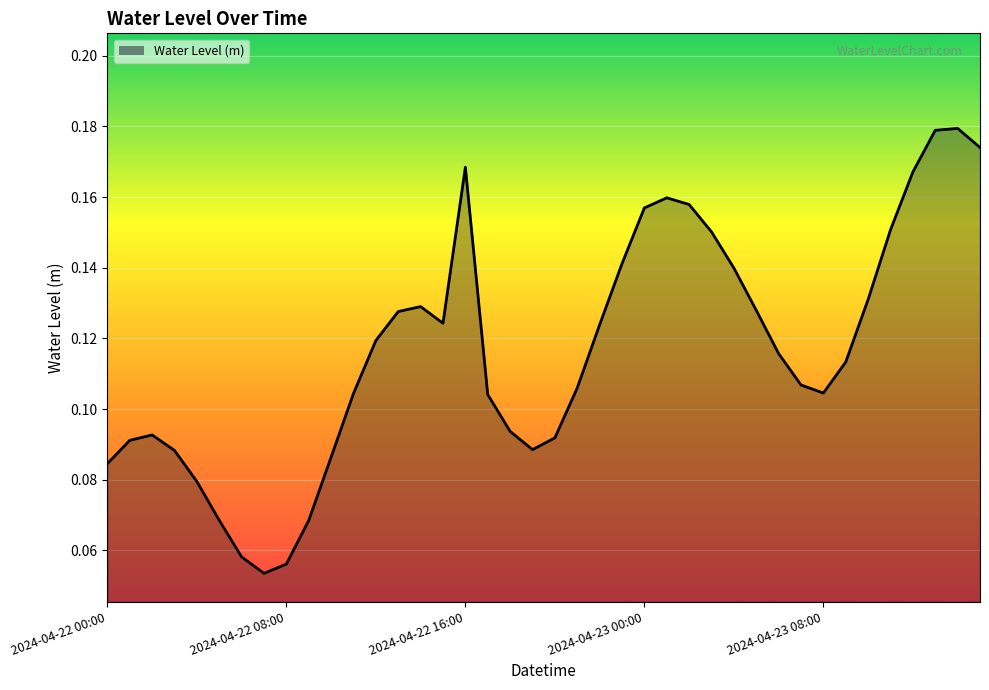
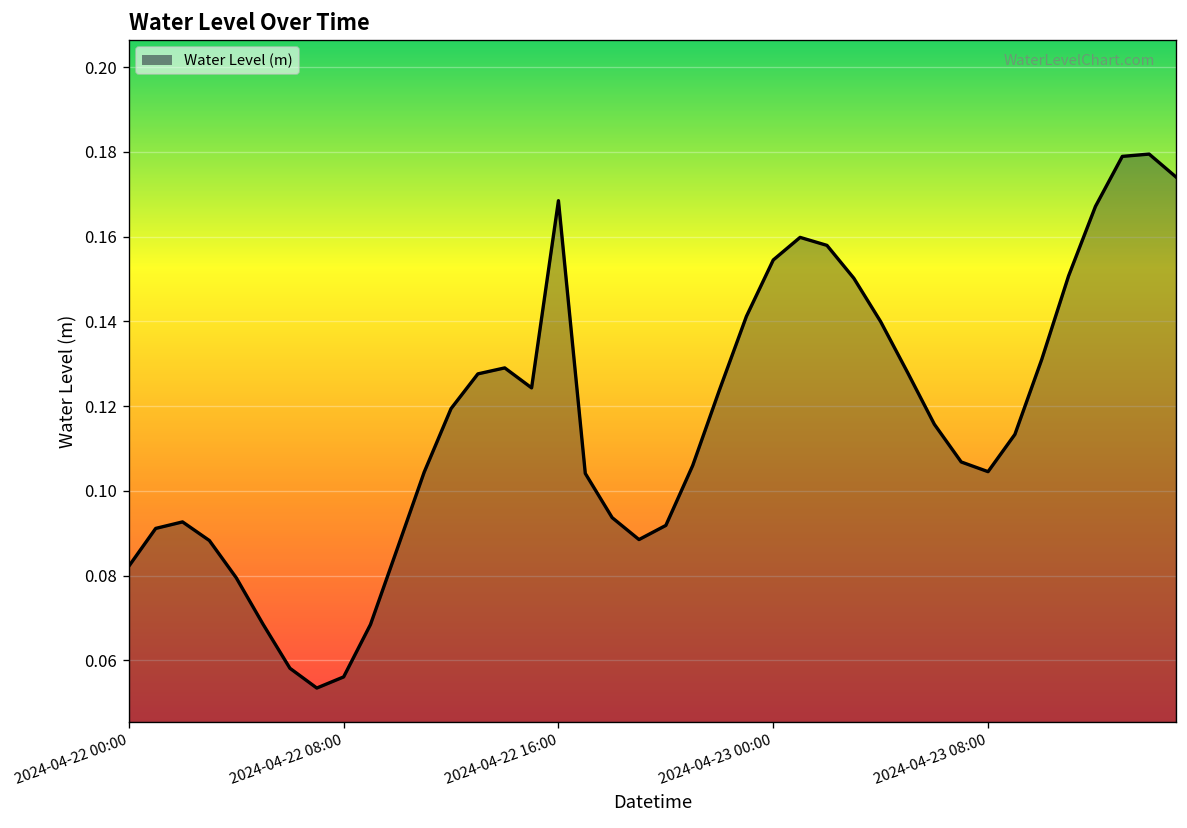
2024-04-22 00:00: 0.085 -> 0.082
2024-04-23 00:00: 0.157 -> 0.154
